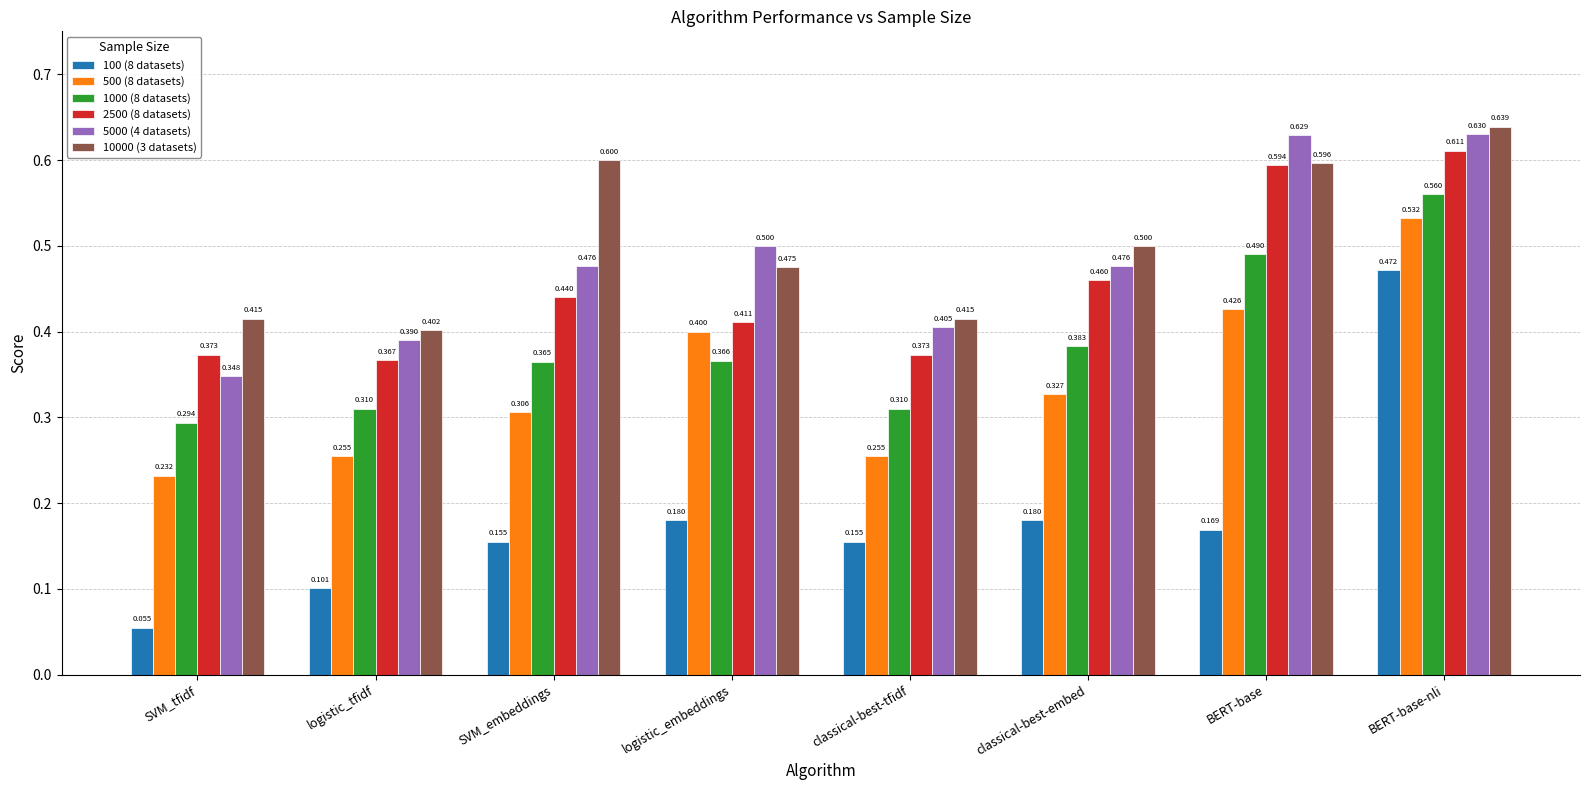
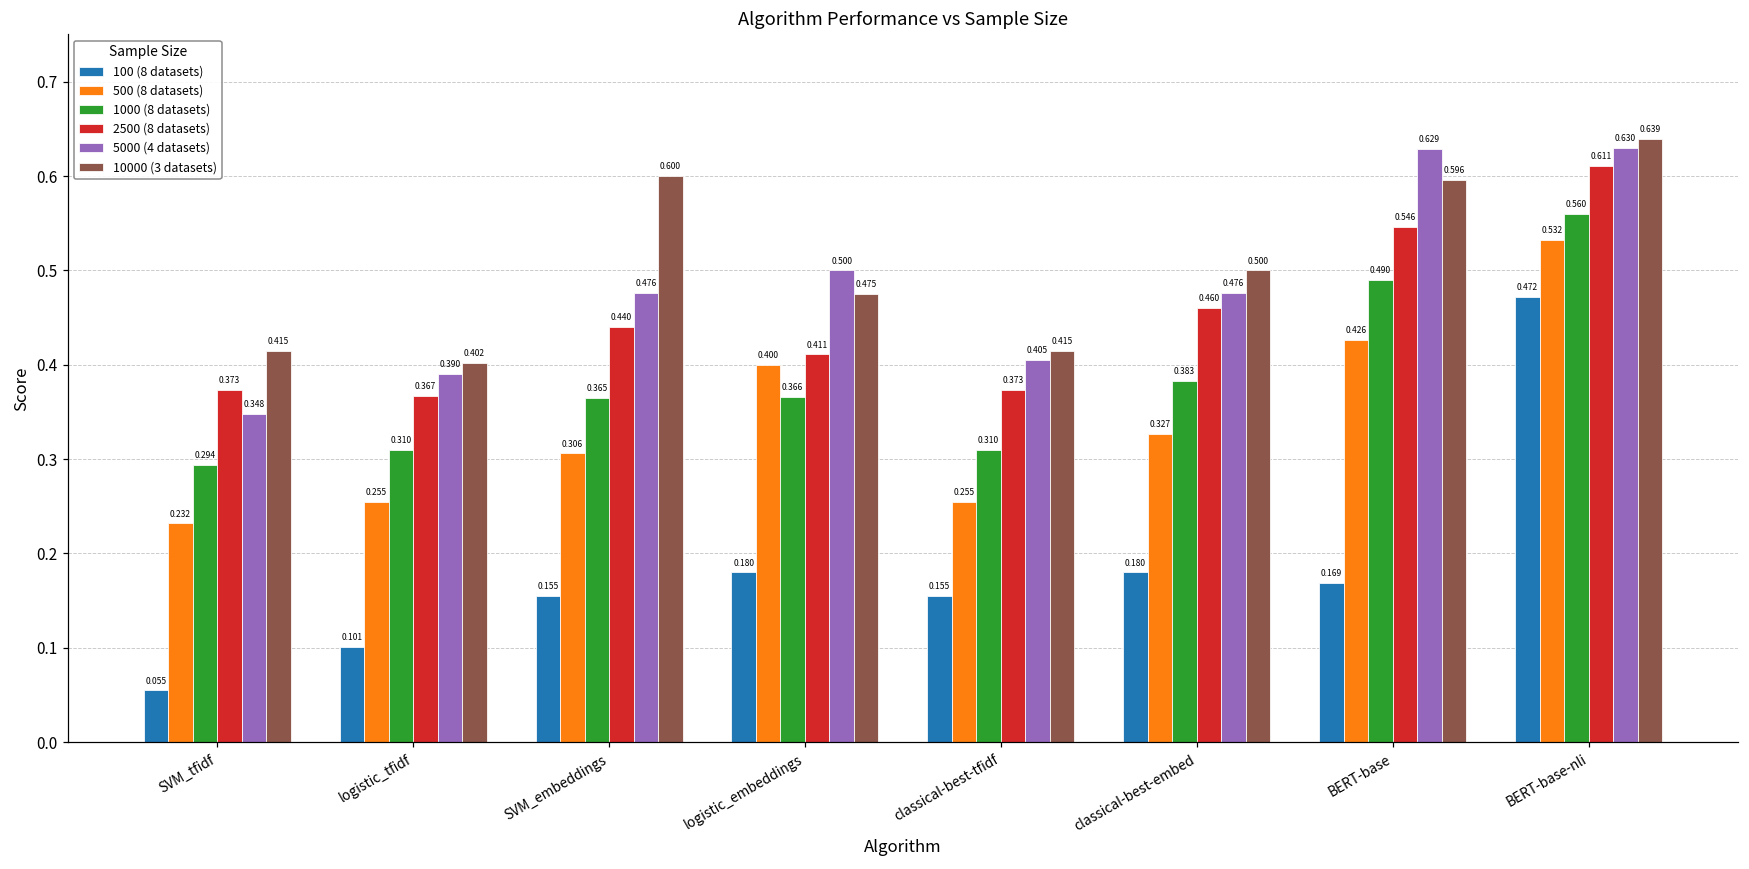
2500 (8 datasets), BERT-base: 0.594 -> 0.546
